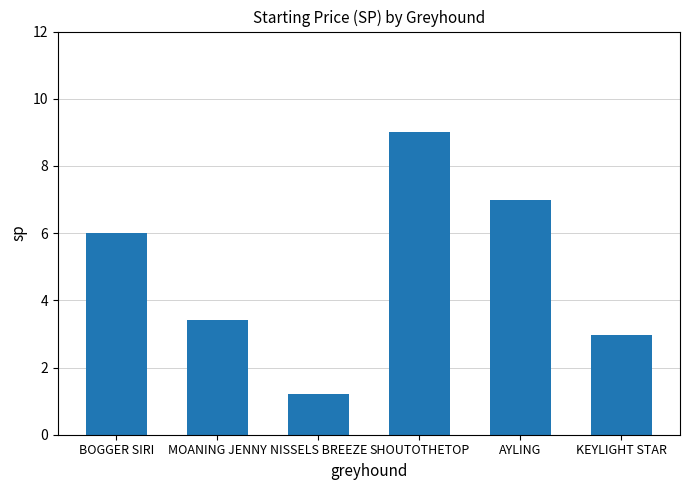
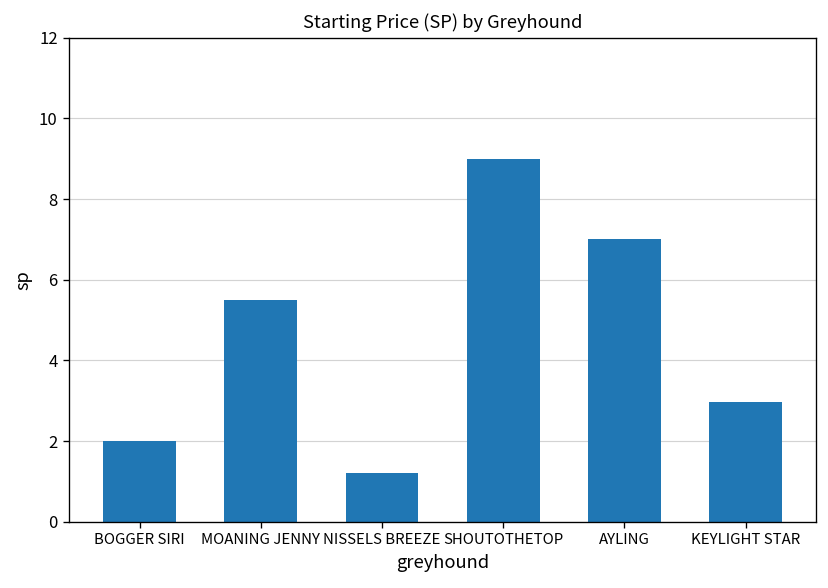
BOGGER SIRI: 6 -> 2
MOANING JENNY: 3.4 -> 5.5
